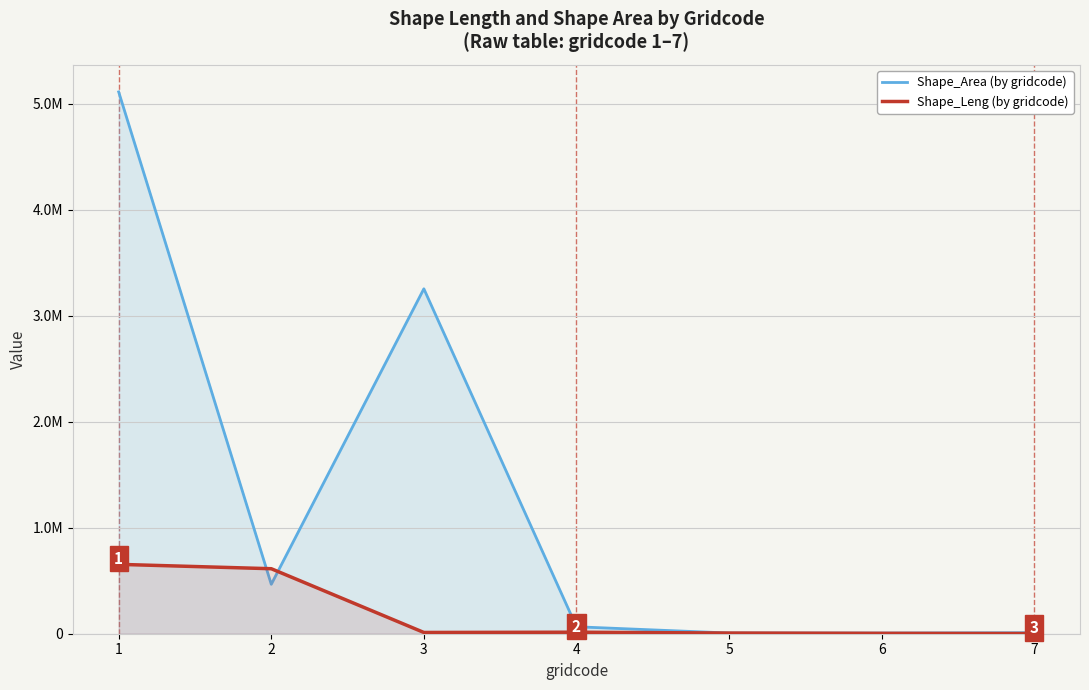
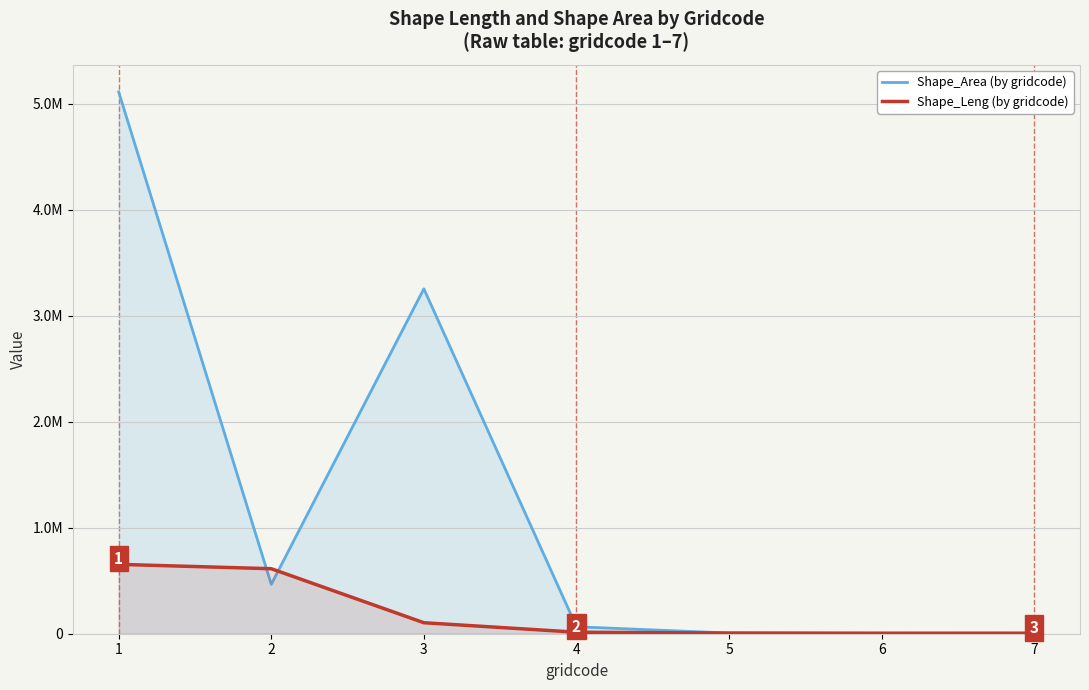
Shape_Leng (by gridcode), 3: 10000 -> 100000
